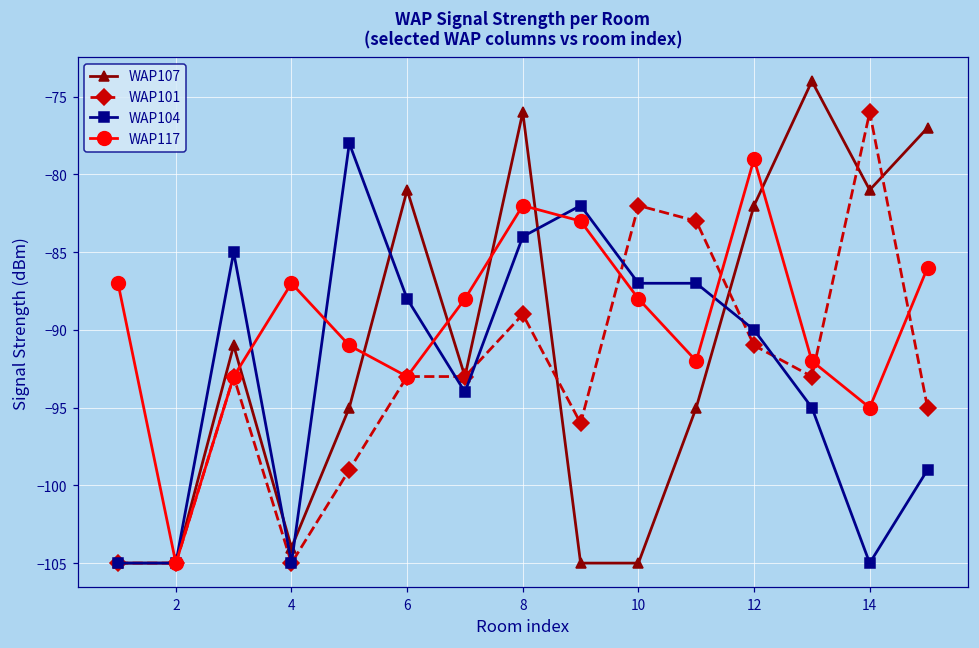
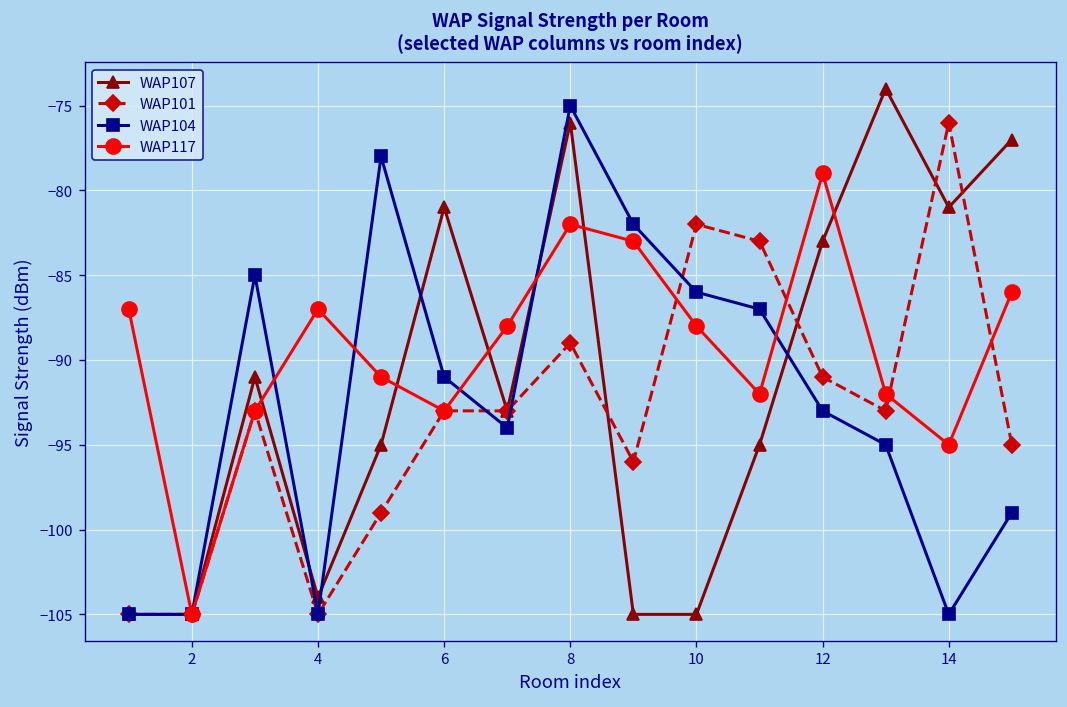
WAP104, 6: -88 -> -91
WAP104, 8: -84 -> -75
WAP104, 10: -87 -> -86
WAP107, 12: -82 -> -83
WAP104, 12: -90 -> -93
